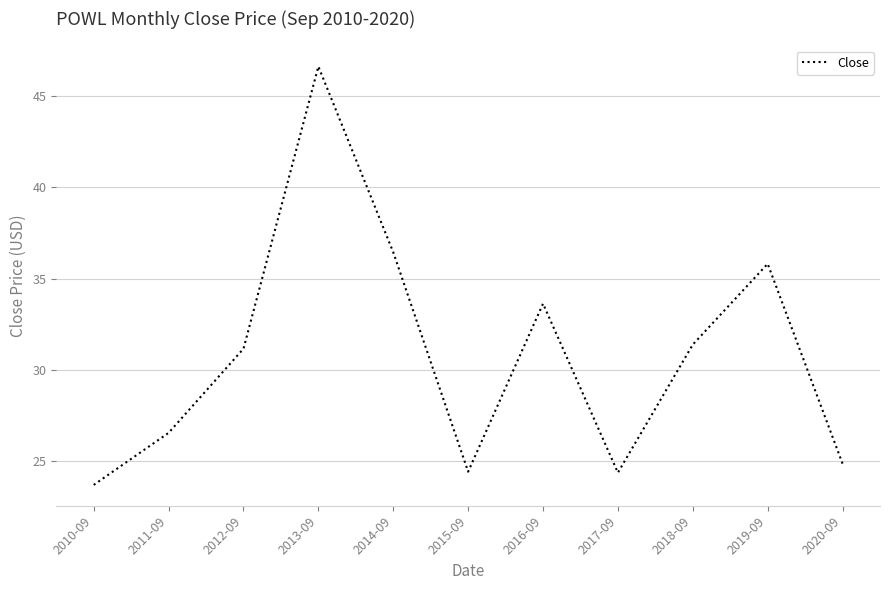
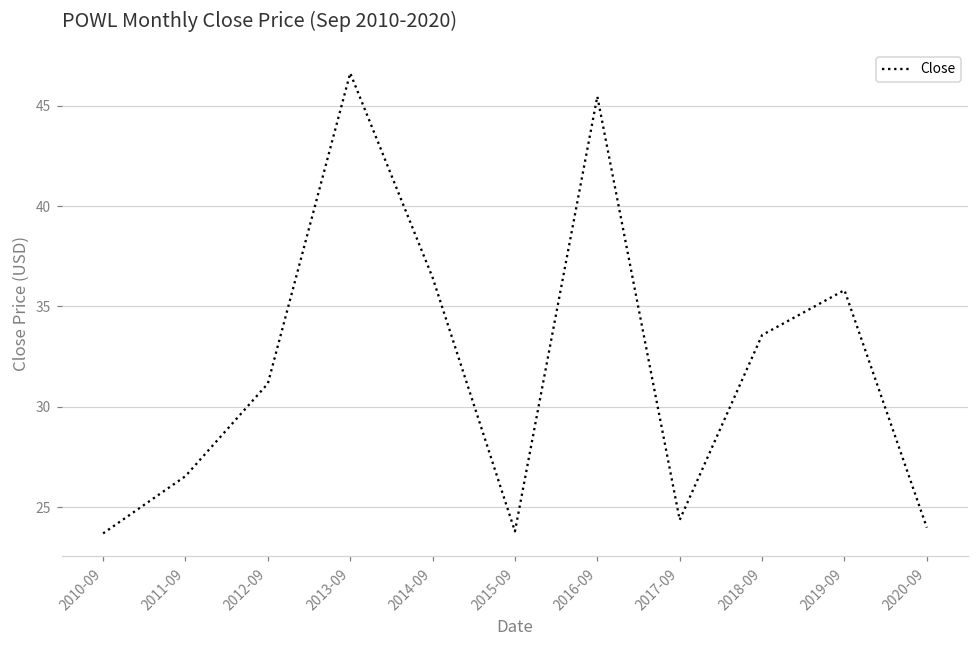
2015-09: 24.4 -> 23.8
2016-09: 33.6 -> 45.5
2018-09: 31.4 -> 33.6
2020-09: 24.9 -> 24.0
